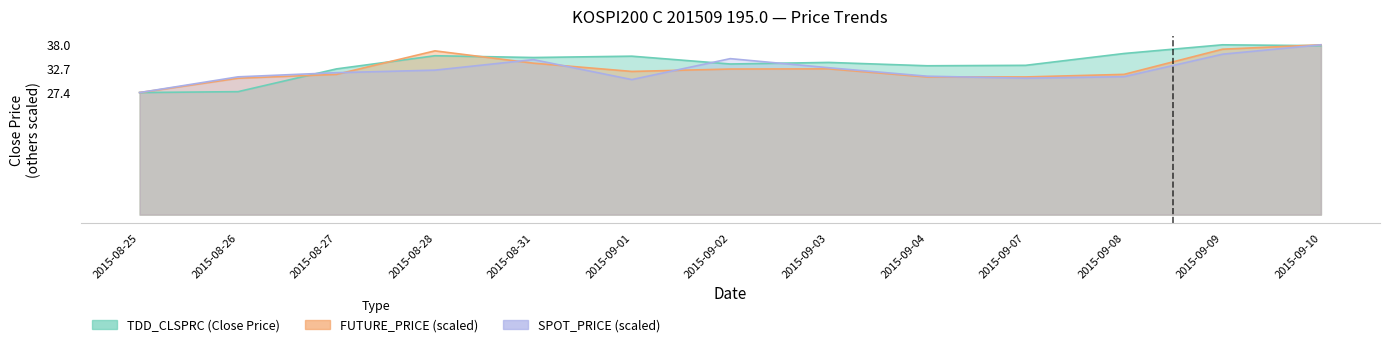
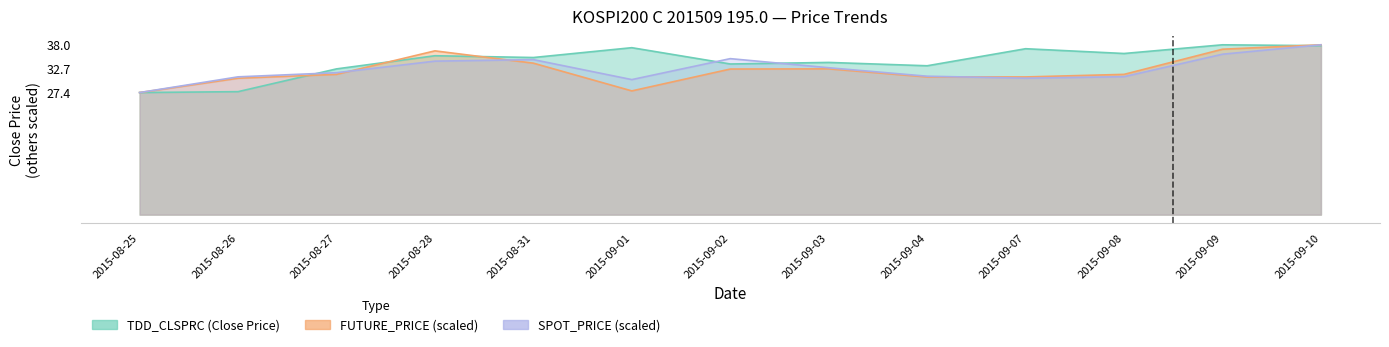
SPOT_PRICE (scaled), 2015-08-28: 32 -> 34
TDD_CLSPRC (Close Price), 2015-09-01: 36 -> 37
FUTURE_PRICE (scaled), 2015-09-01: 32 -> 28
TDD_CLSPRC (Close Price), 2015-09-07: 33 -> 37
